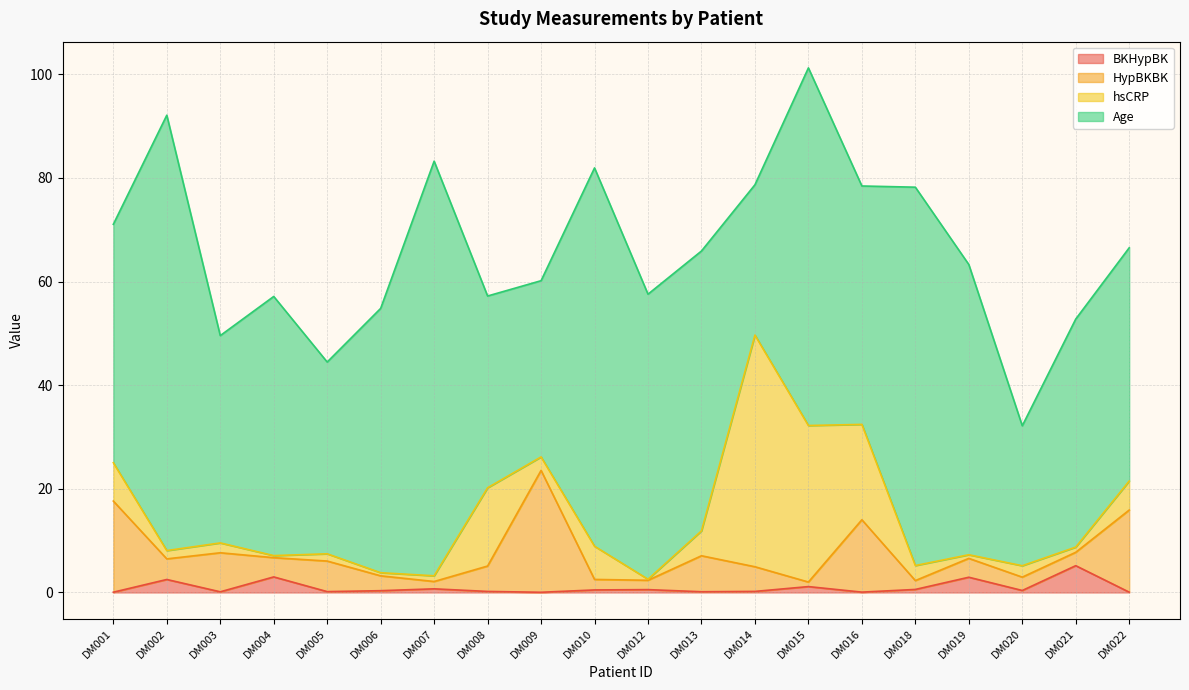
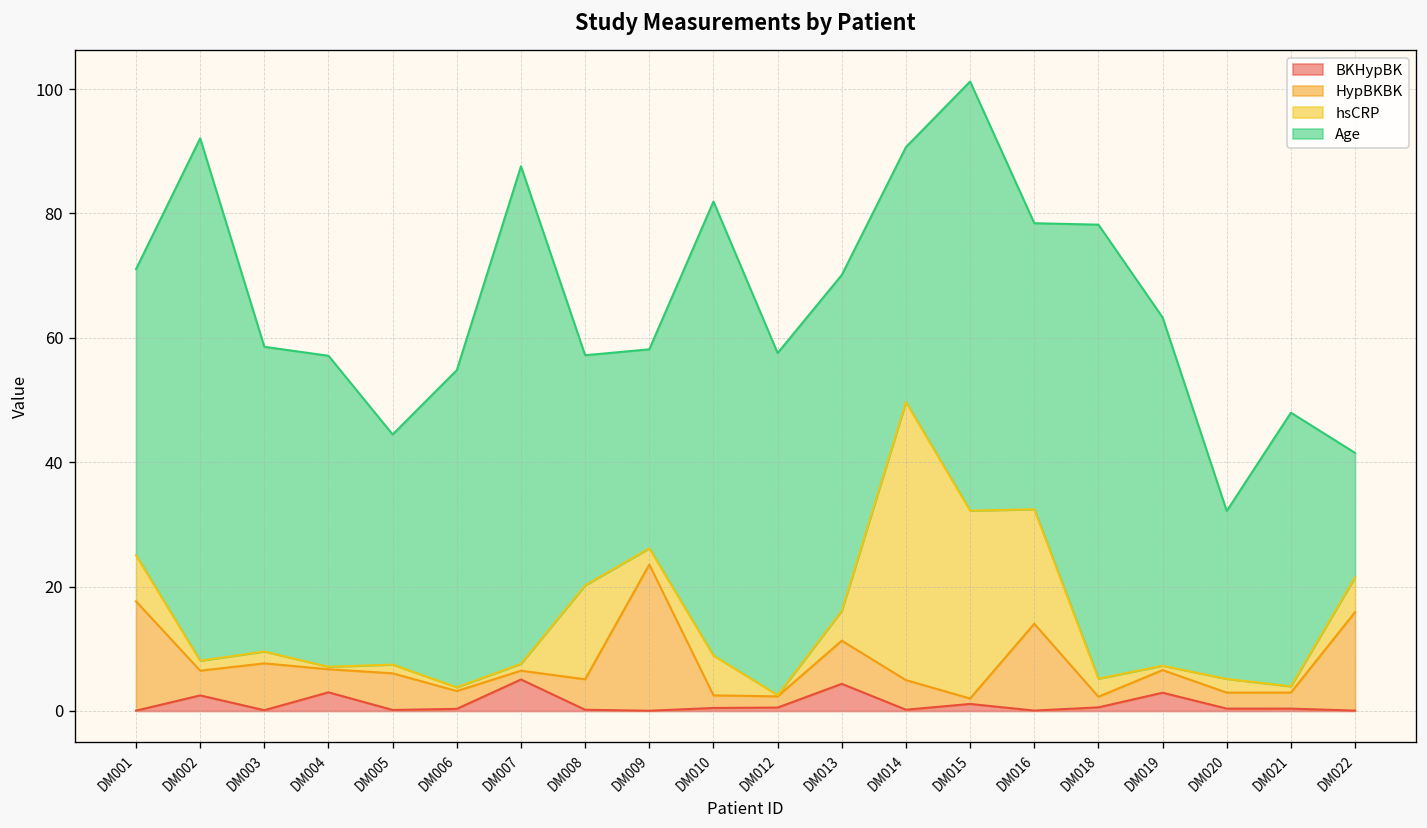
Age, DM003: 40 -> 49
BKHypBK, DM007: 1 -> 5
Age, DM009: 34 -> 32
BKHypBK, DM013: 0 -> 4
Age, DM014: 29 -> 41
BKHypBK, DM021: 5 -> 0
Age, DM022: 45 -> 20
